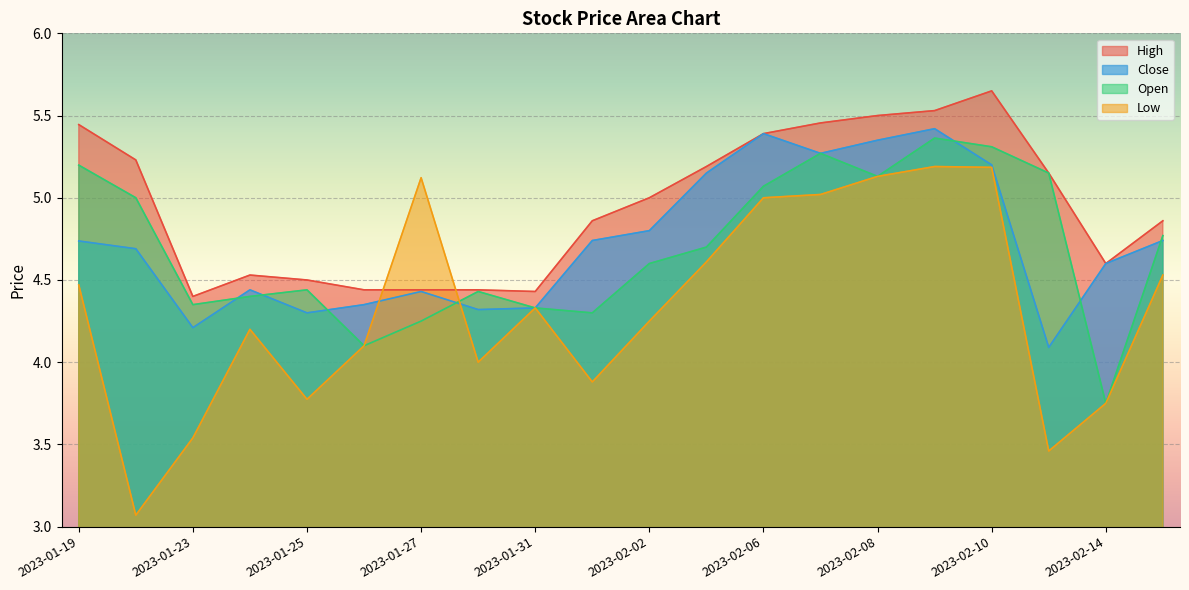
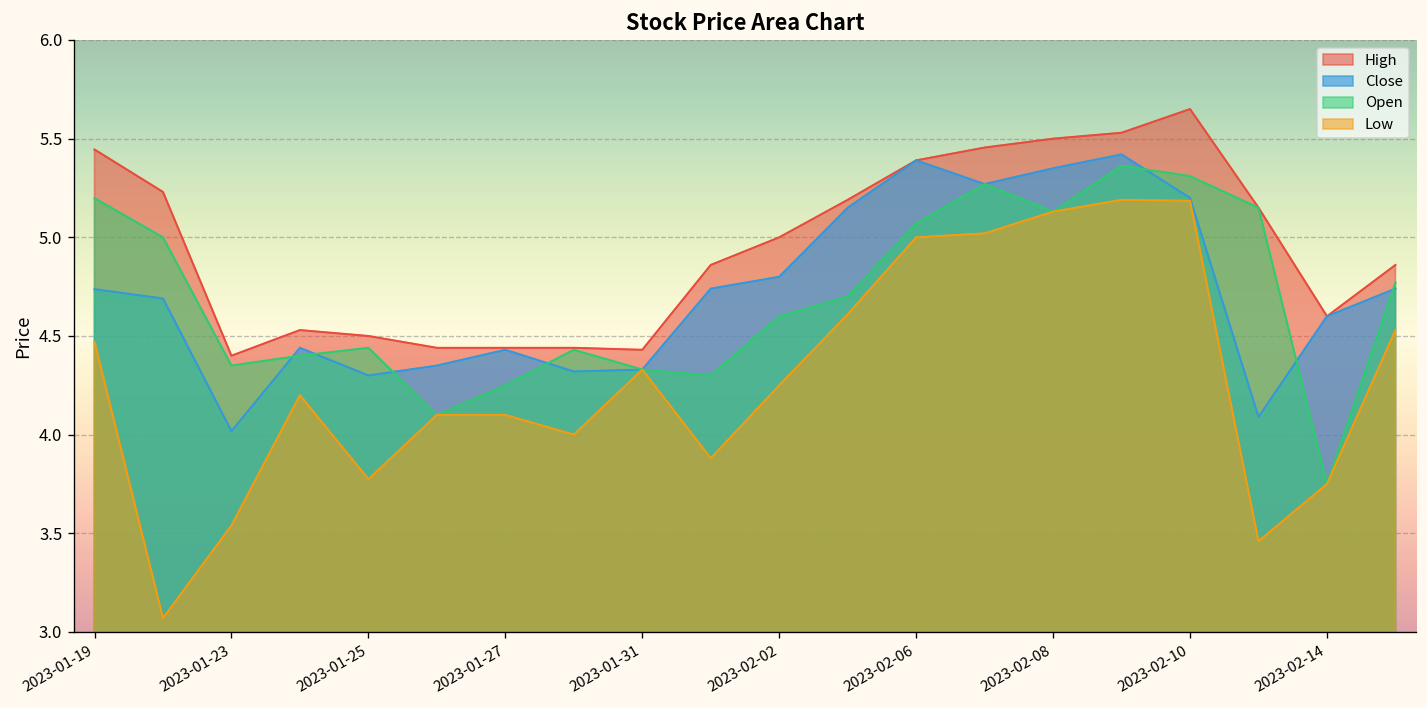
Close, 2023-01-23: 4.21 -> 4.02
Low, 2023-01-27: 5.12 -> 4.10
